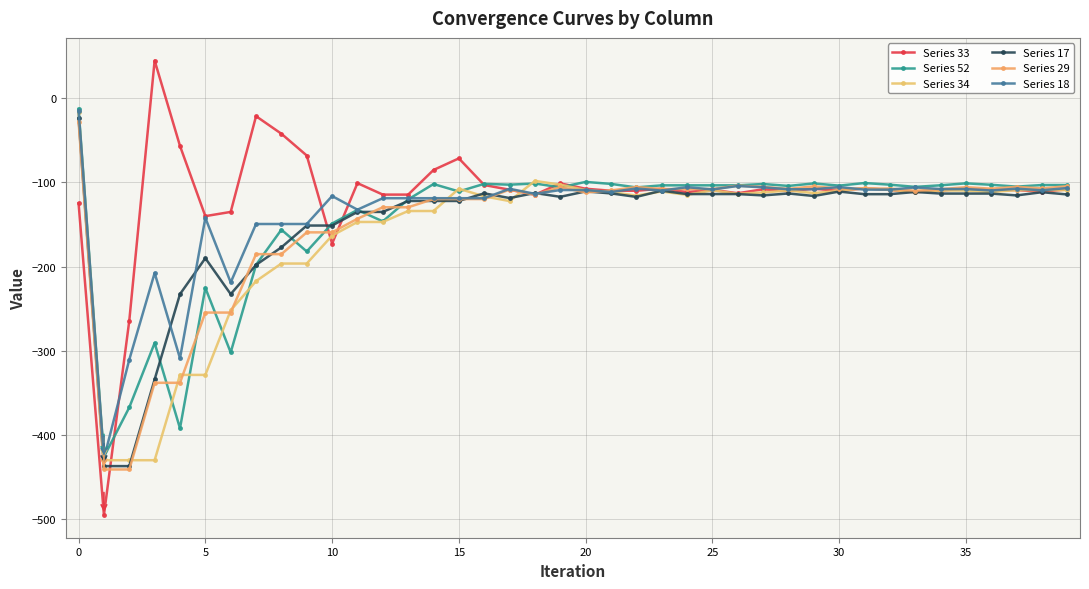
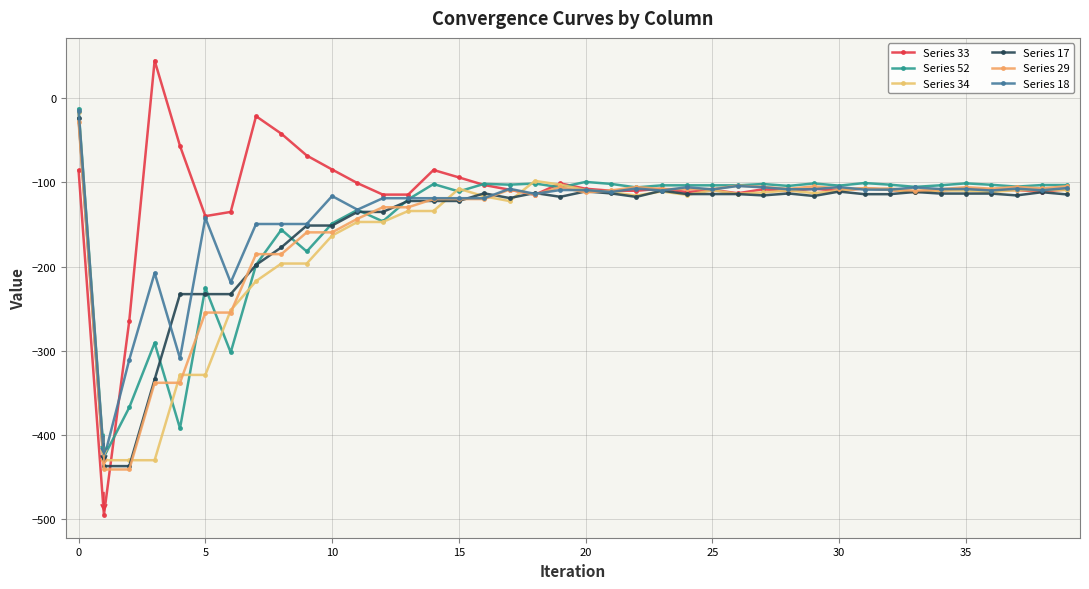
Series 33, 0: -130 -> -90
Series 17, 5: -190 -> -230
Series 33, 10: -170 -> -80
Series 33, 15: -70 -> -90
